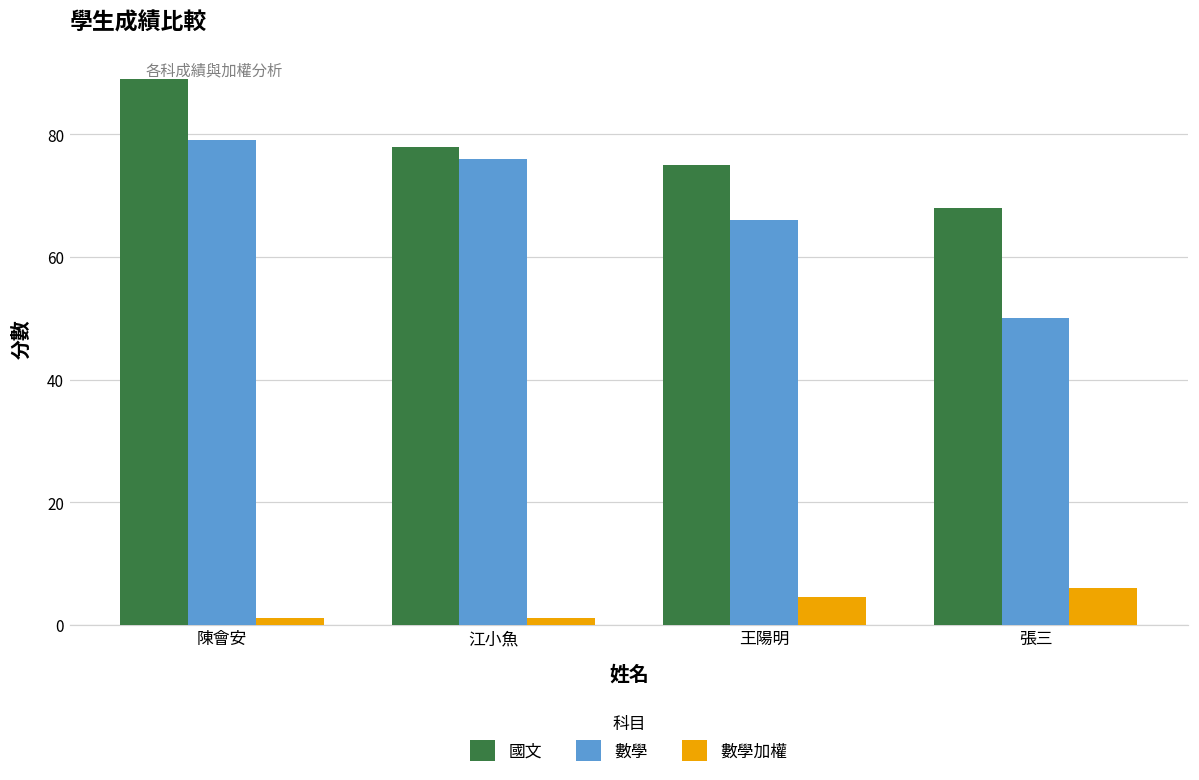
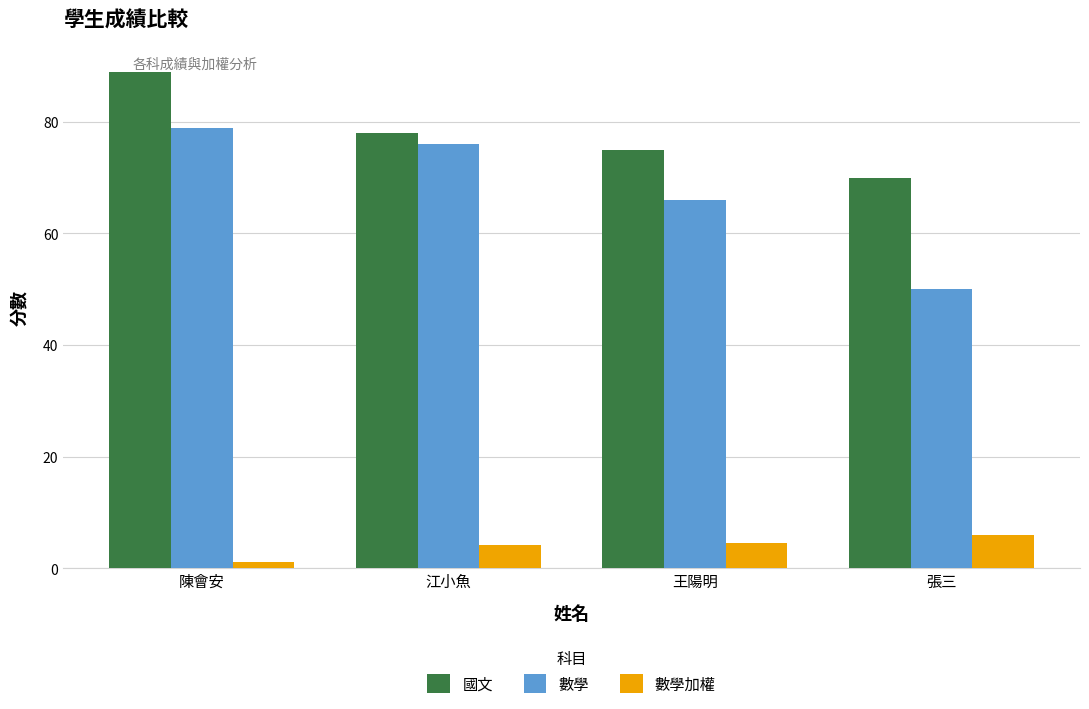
數學加權, 江小魚: 1 -> 4
國文, 張三: 68 -> 70
